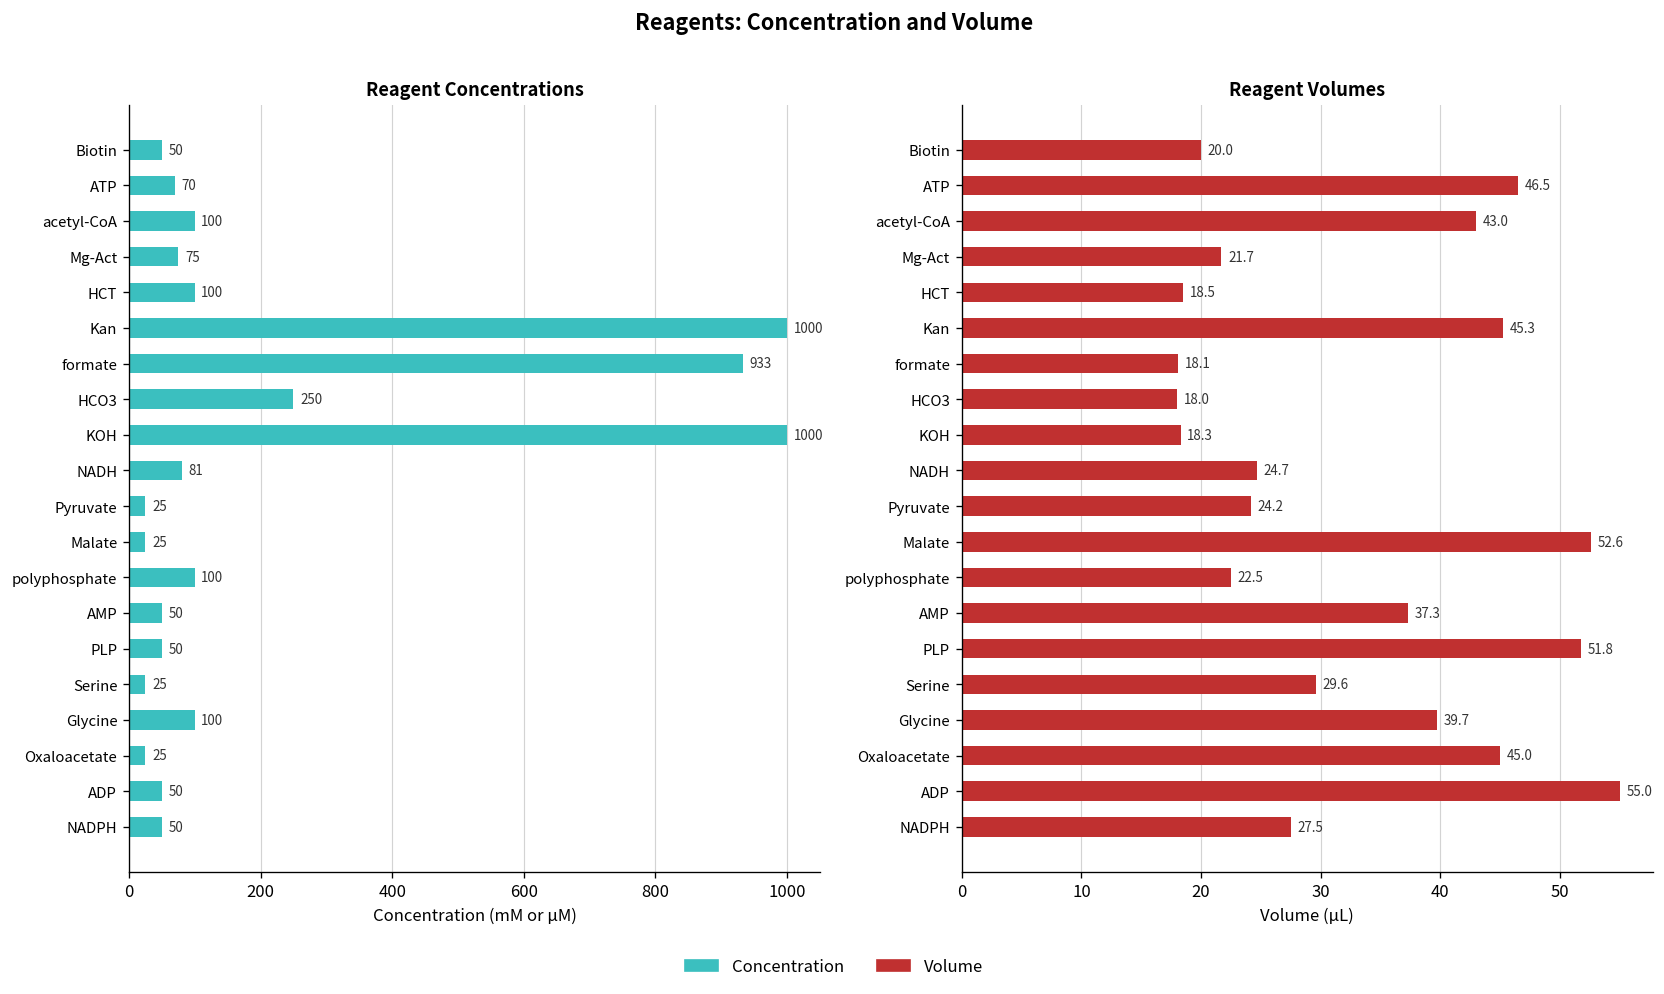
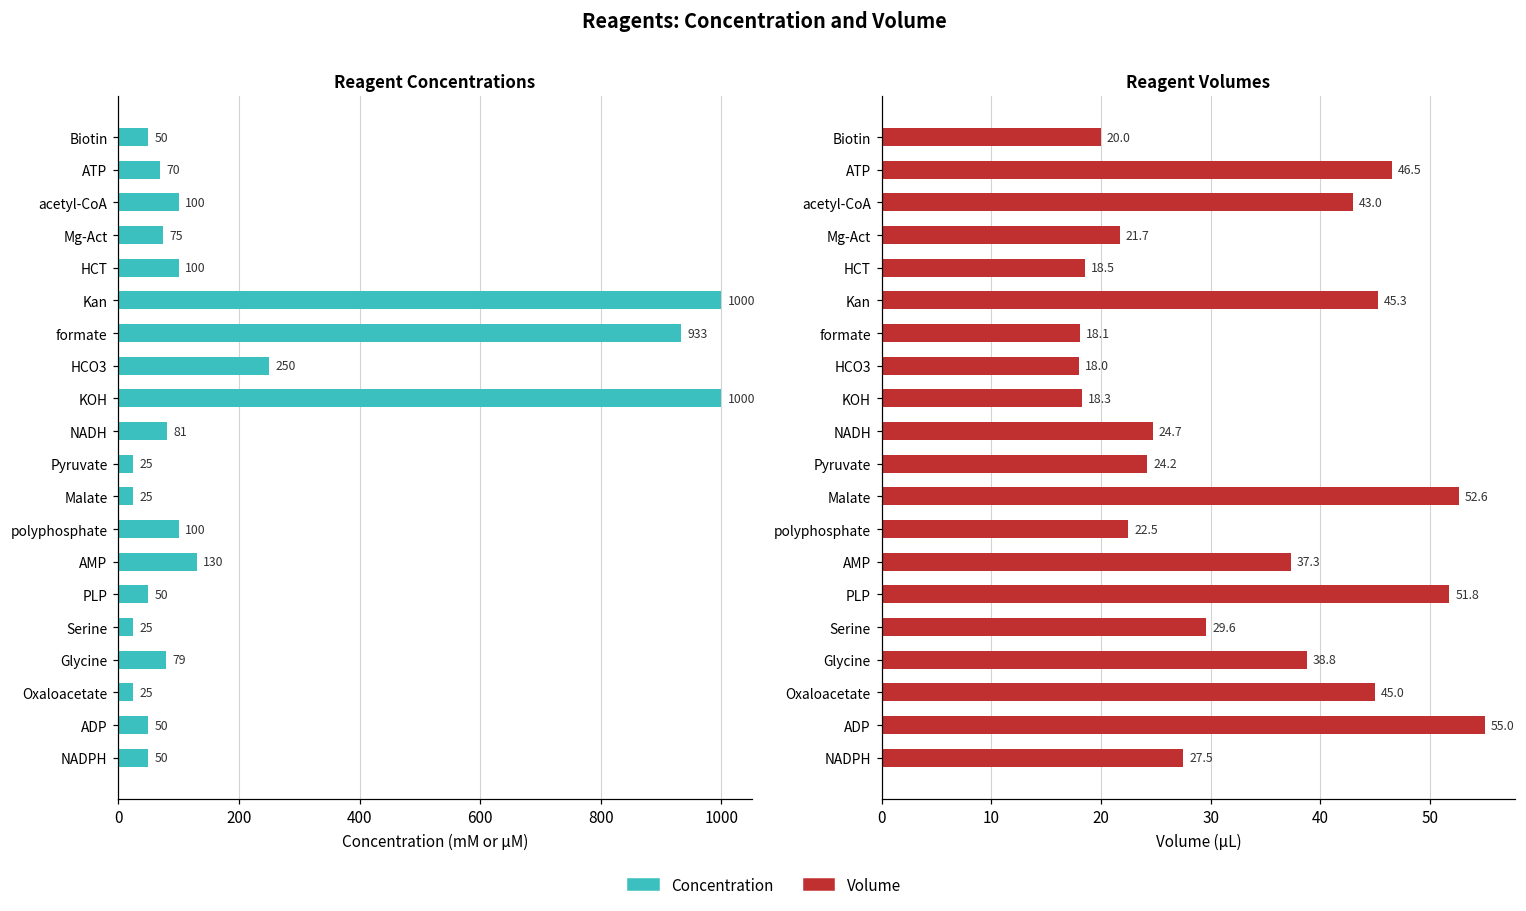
Reagent Concentrations, AMP: 50 -> 130
Reagent Concentrations, Glycine: 100 -> 79
Reagent Volumes, Glycine: 39.7 -> 38.8
